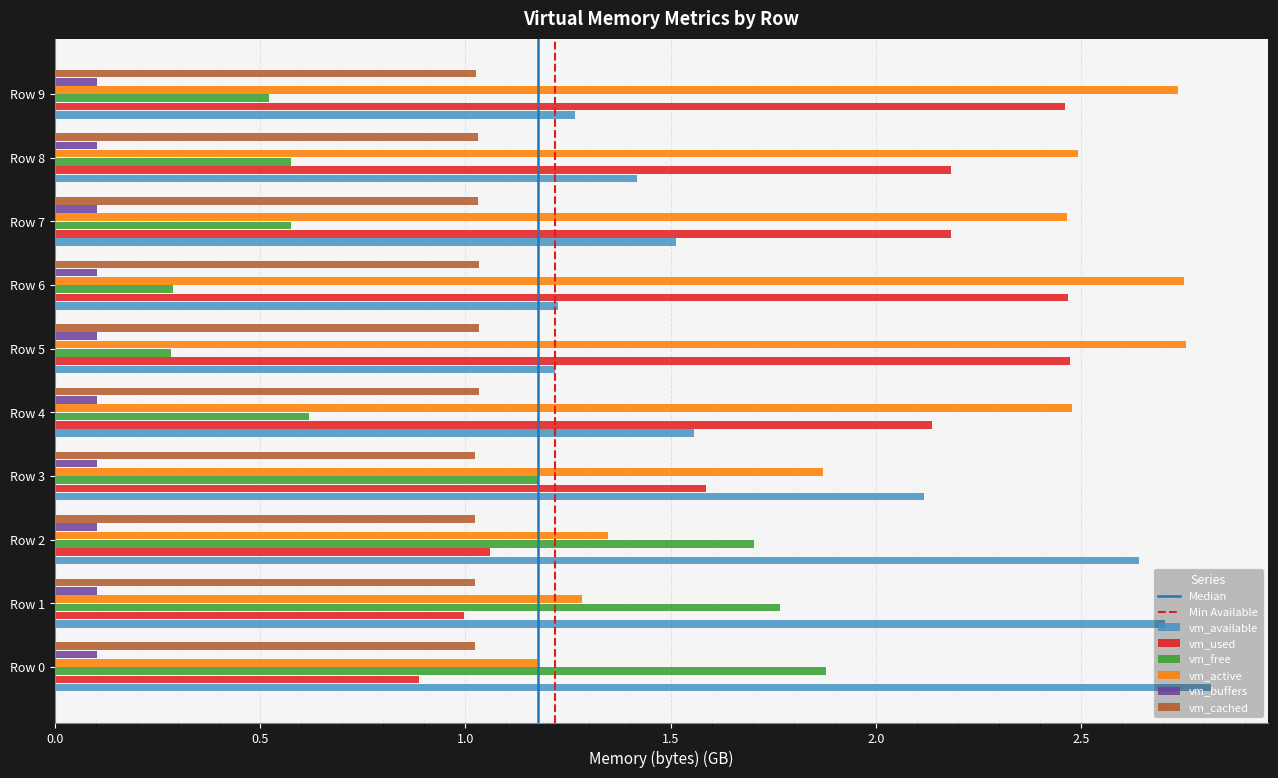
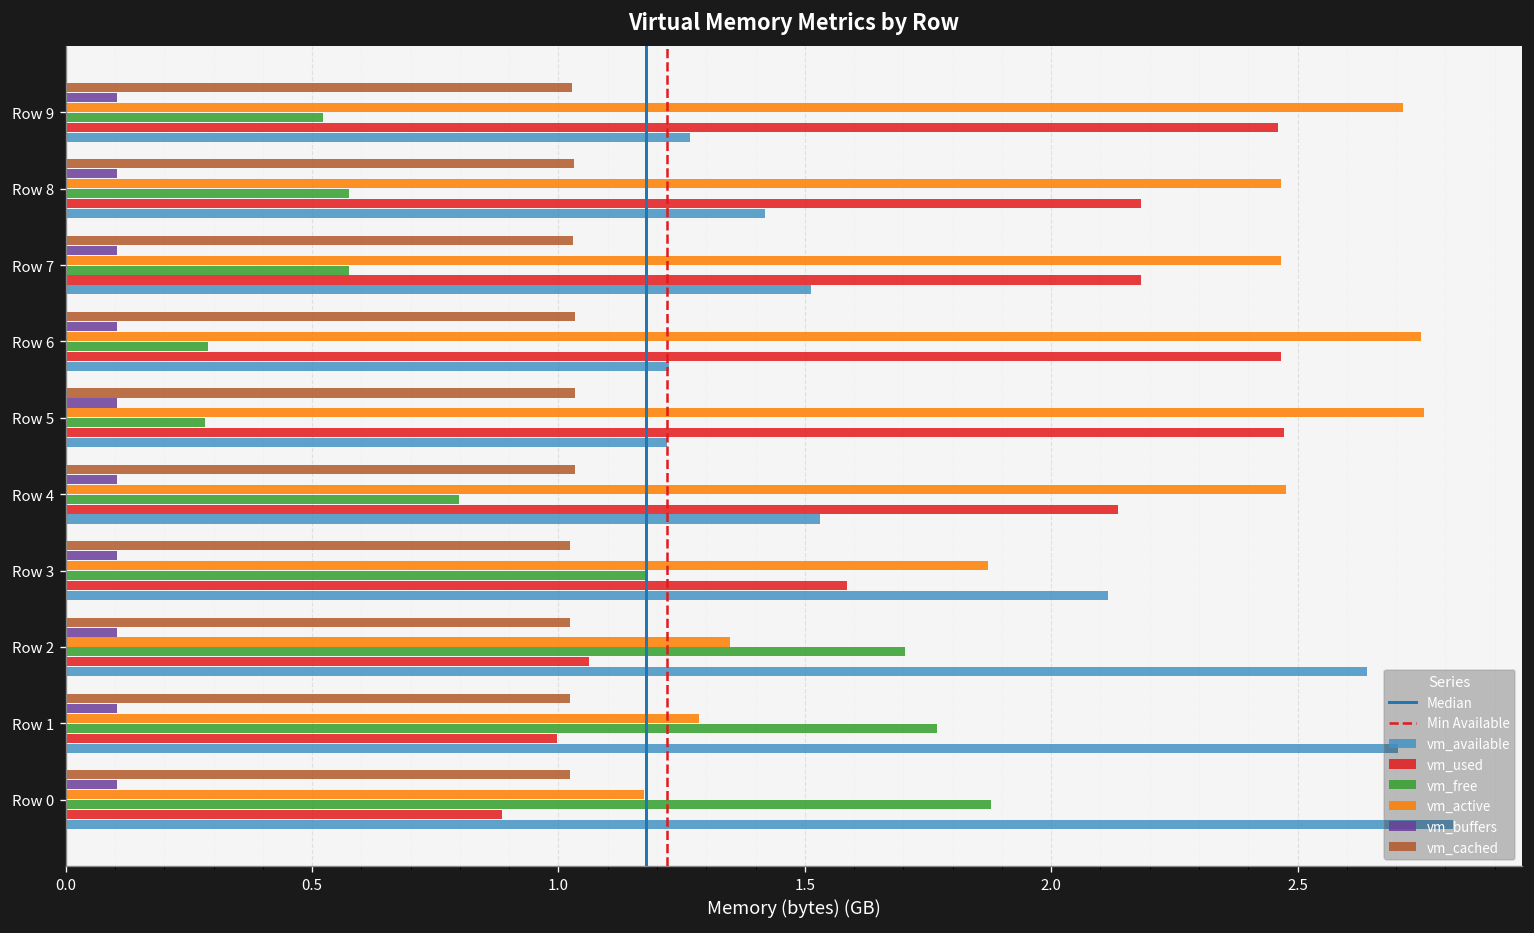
vm_active, Row 9: 2.74 -> 2.71
vm_active, Row 8: 2.49 -> 2.47
vm_free, Row 4: 0.62 -> 0.80
vm_available, Row 4: 1.56 -> 1.53
